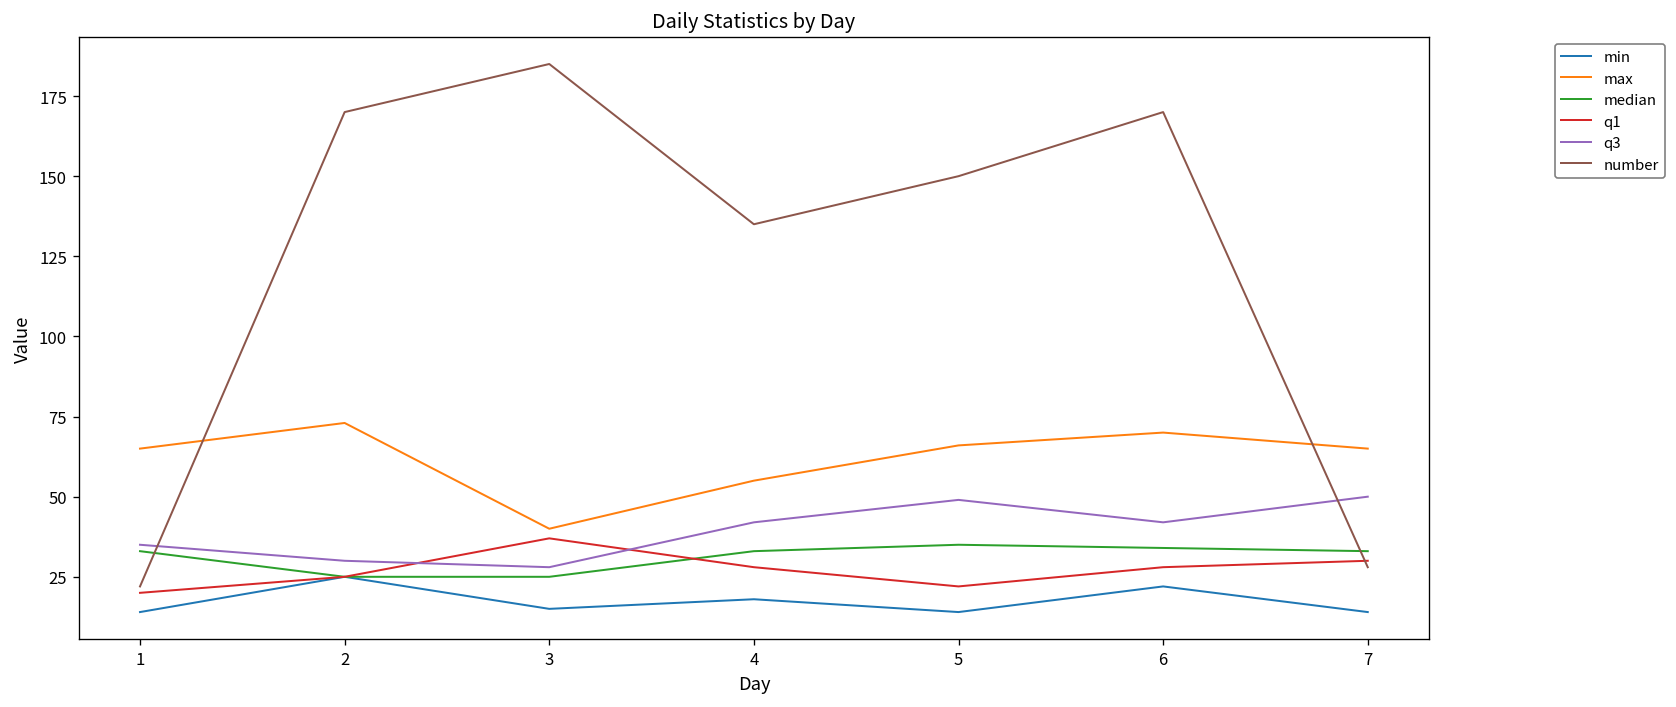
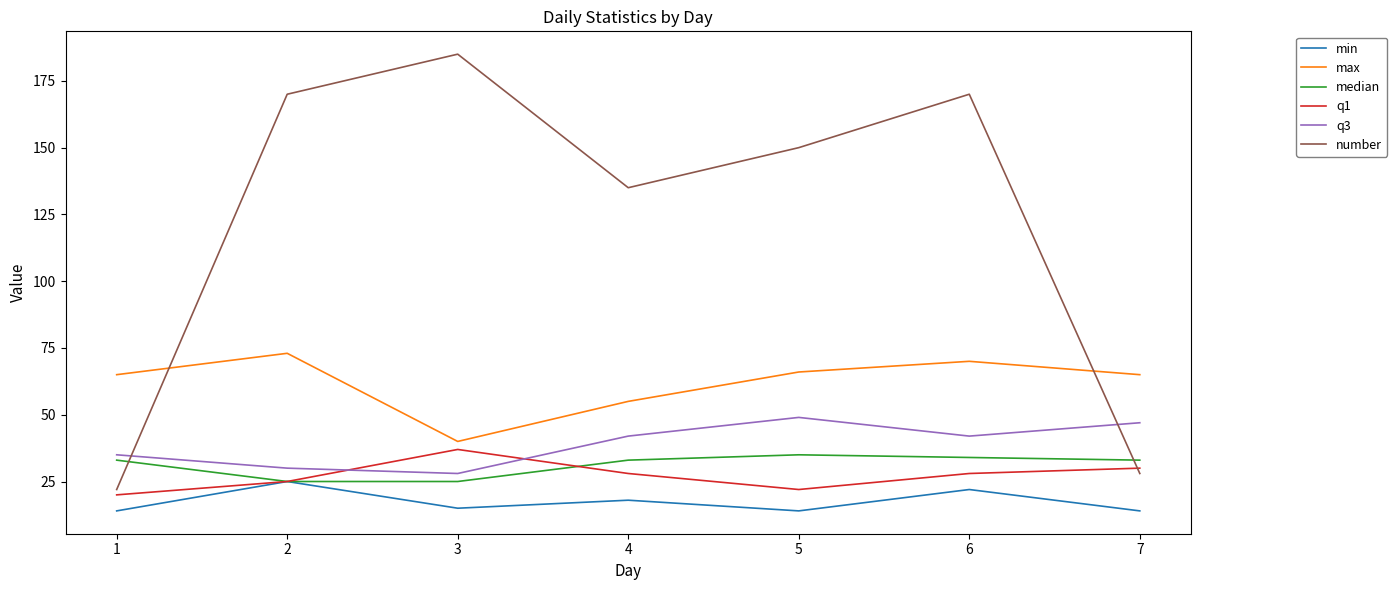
q3, 7: 50 -> 47
